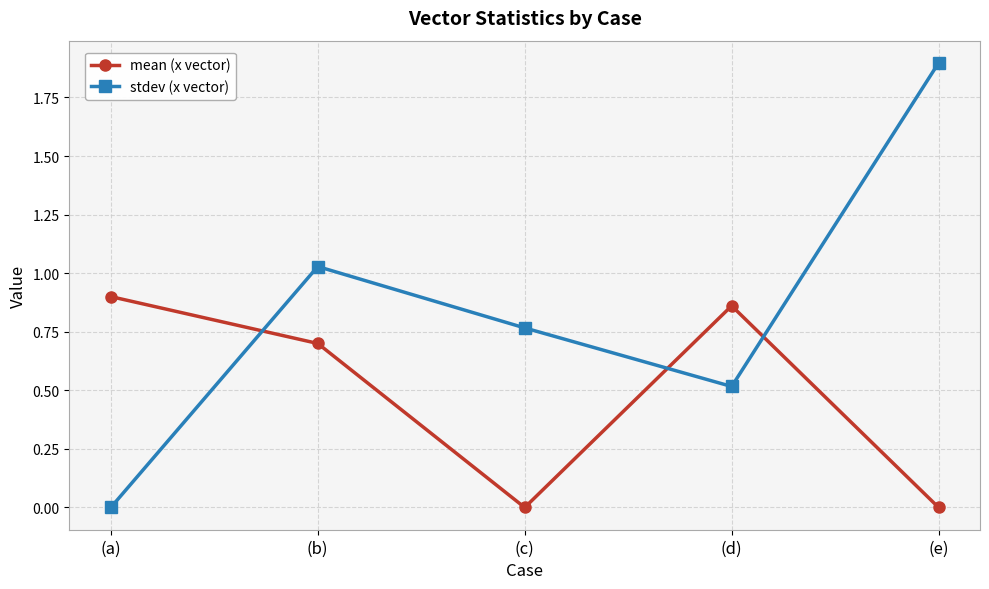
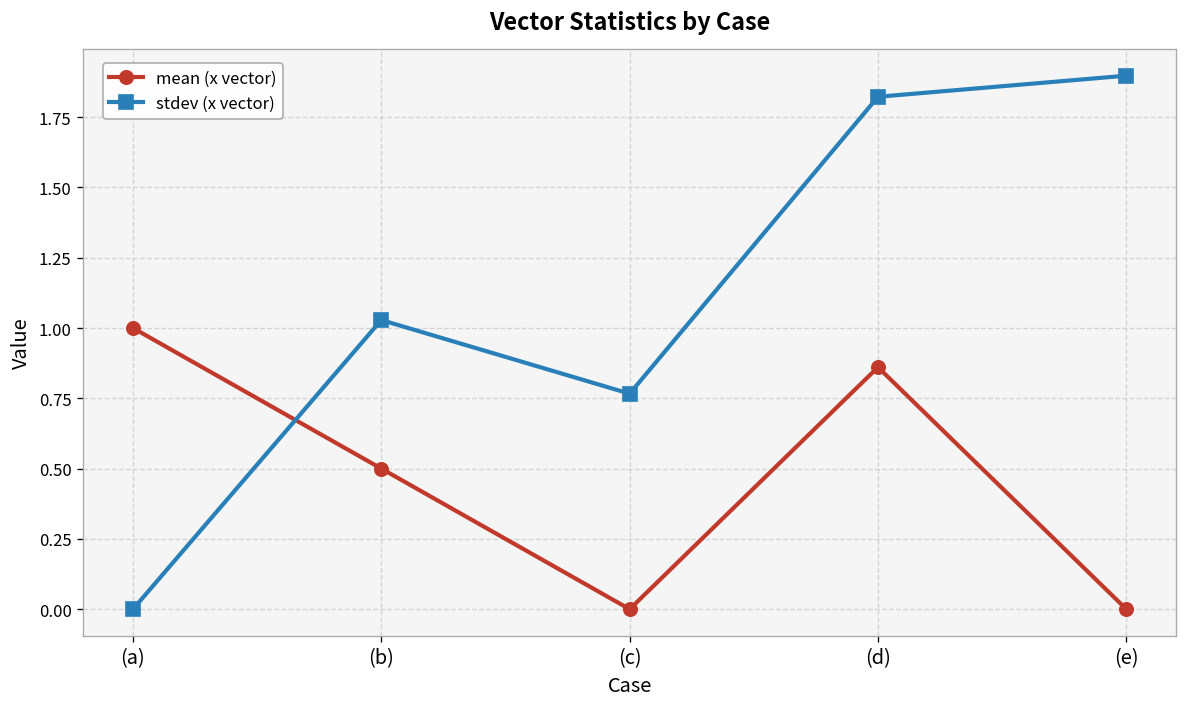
mean (x vector), (a): 0.9 -> 1.0
mean (x vector), (b): 0.7 -> 0.5
stdev (x vector), (d): 0.52 -> 1.82
